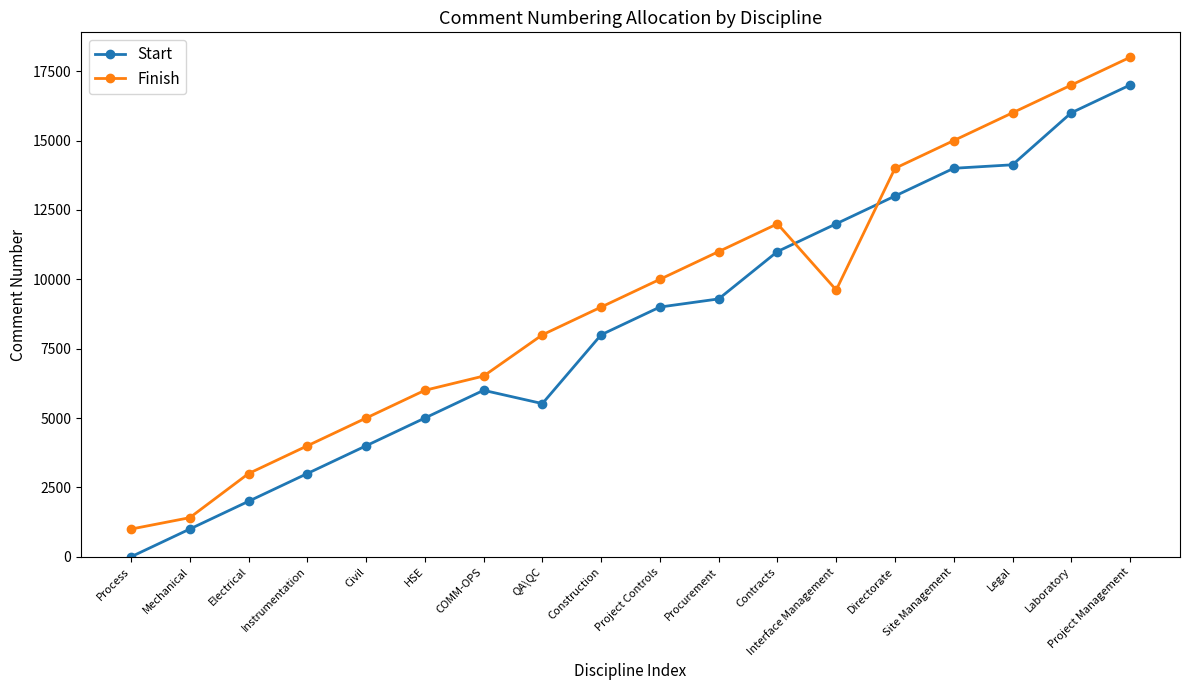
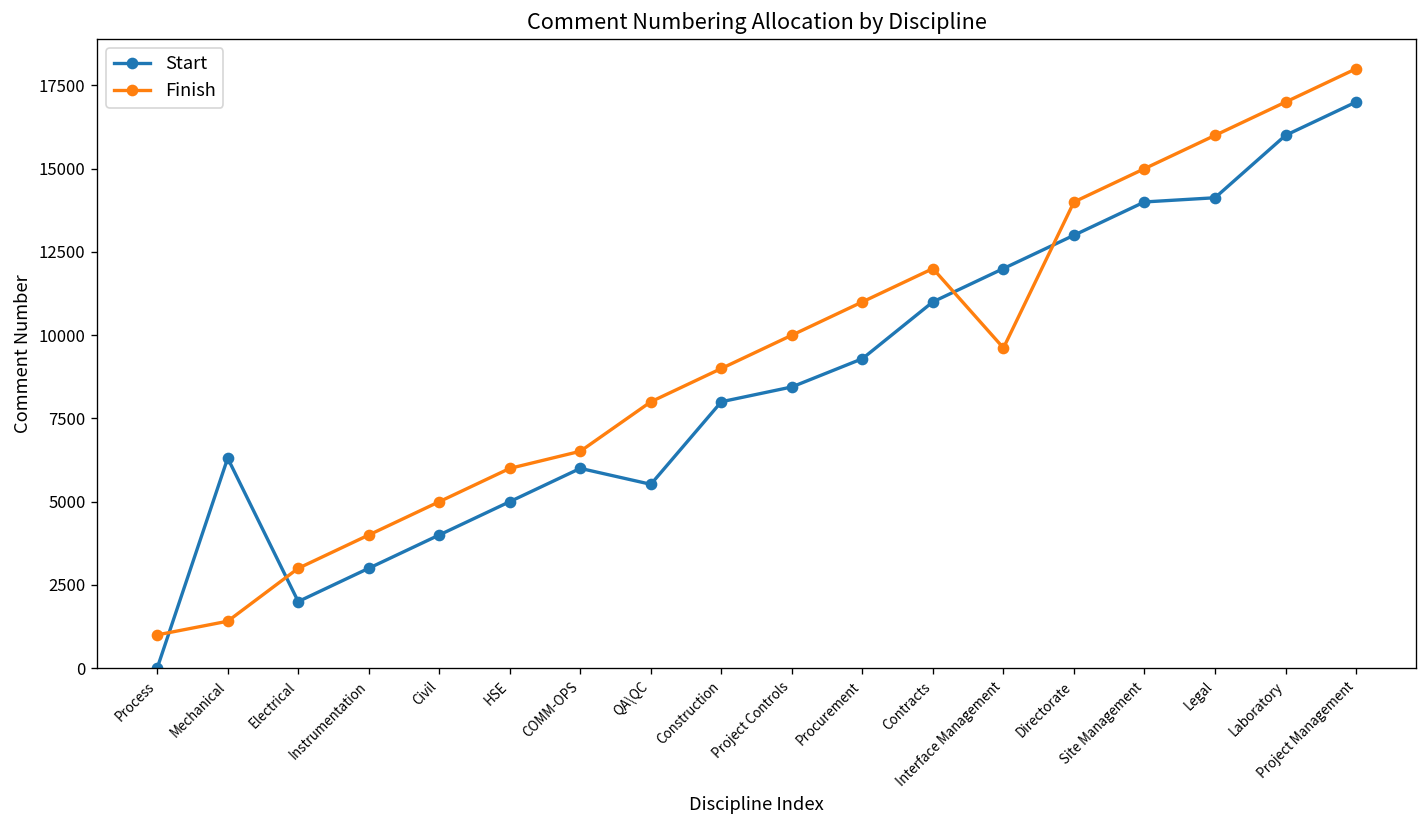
Start, Mechanical: 1000 -> 6300
Start, Project Controls: 9000 -> 8400
